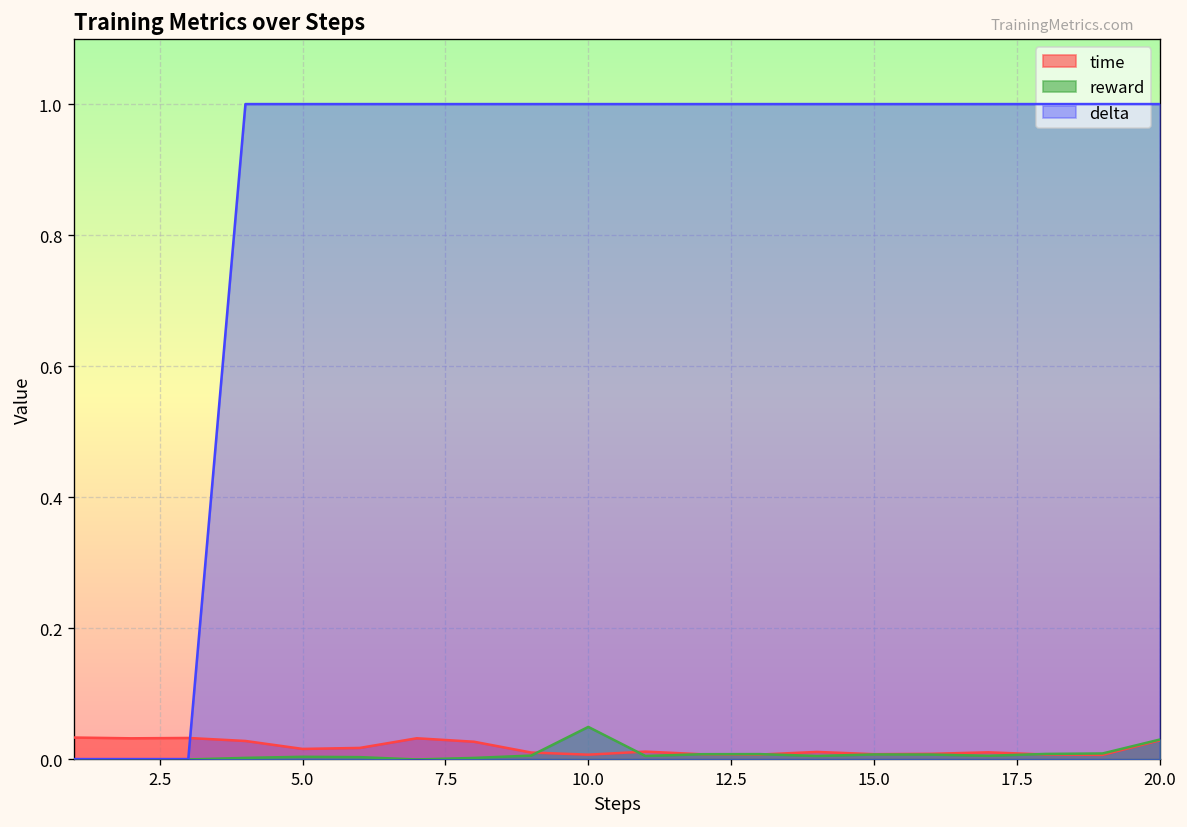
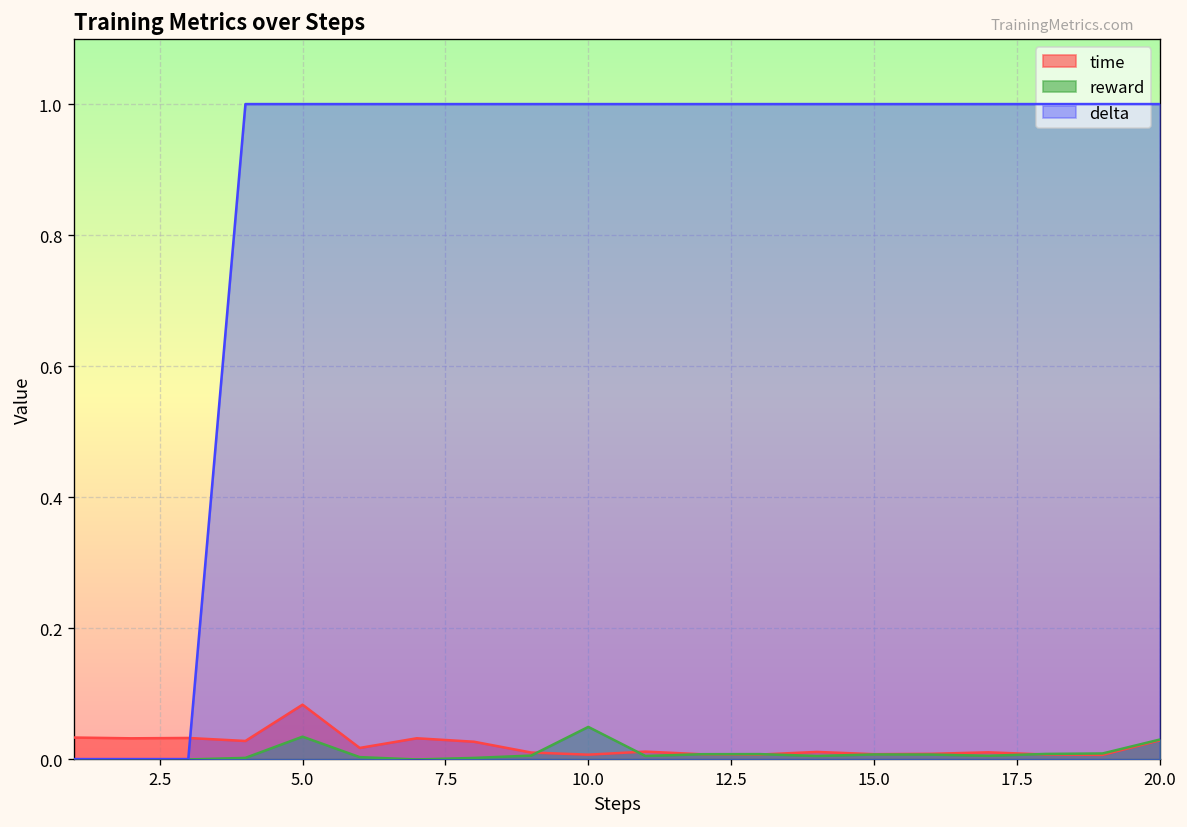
time, 5.0: 0.02 -> 0.08
reward, 5.0: 0.00 -> 0.03
